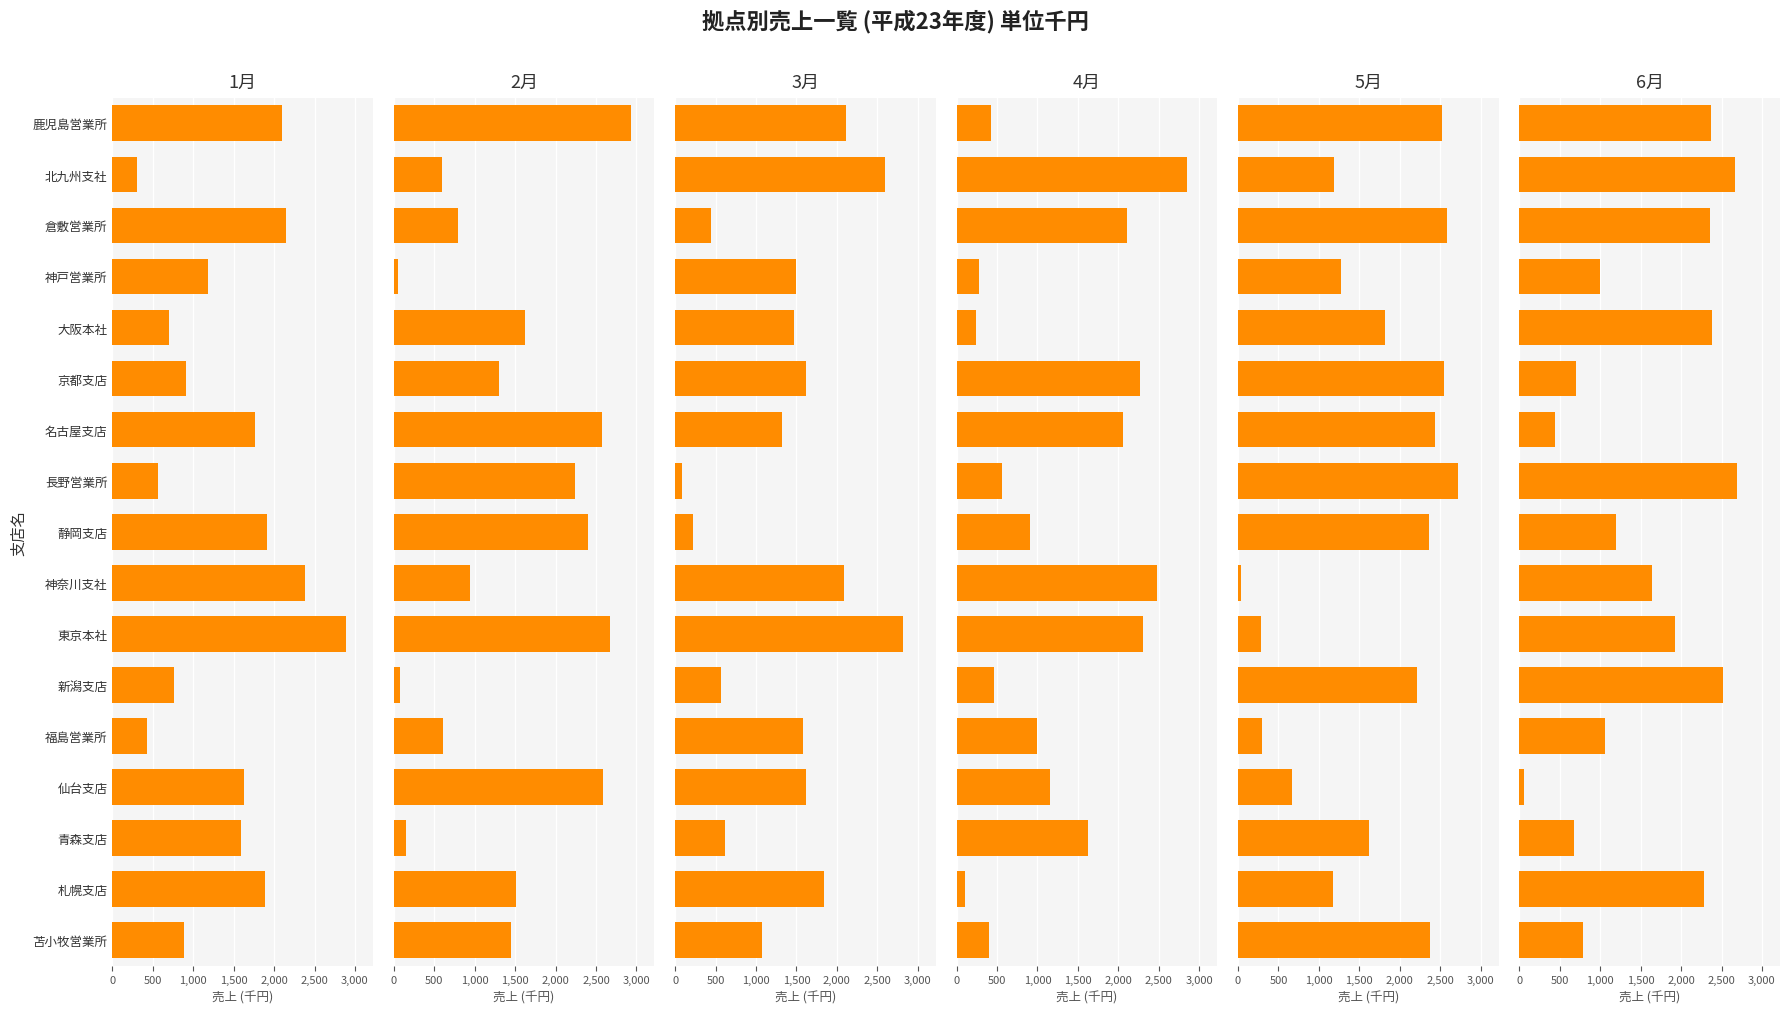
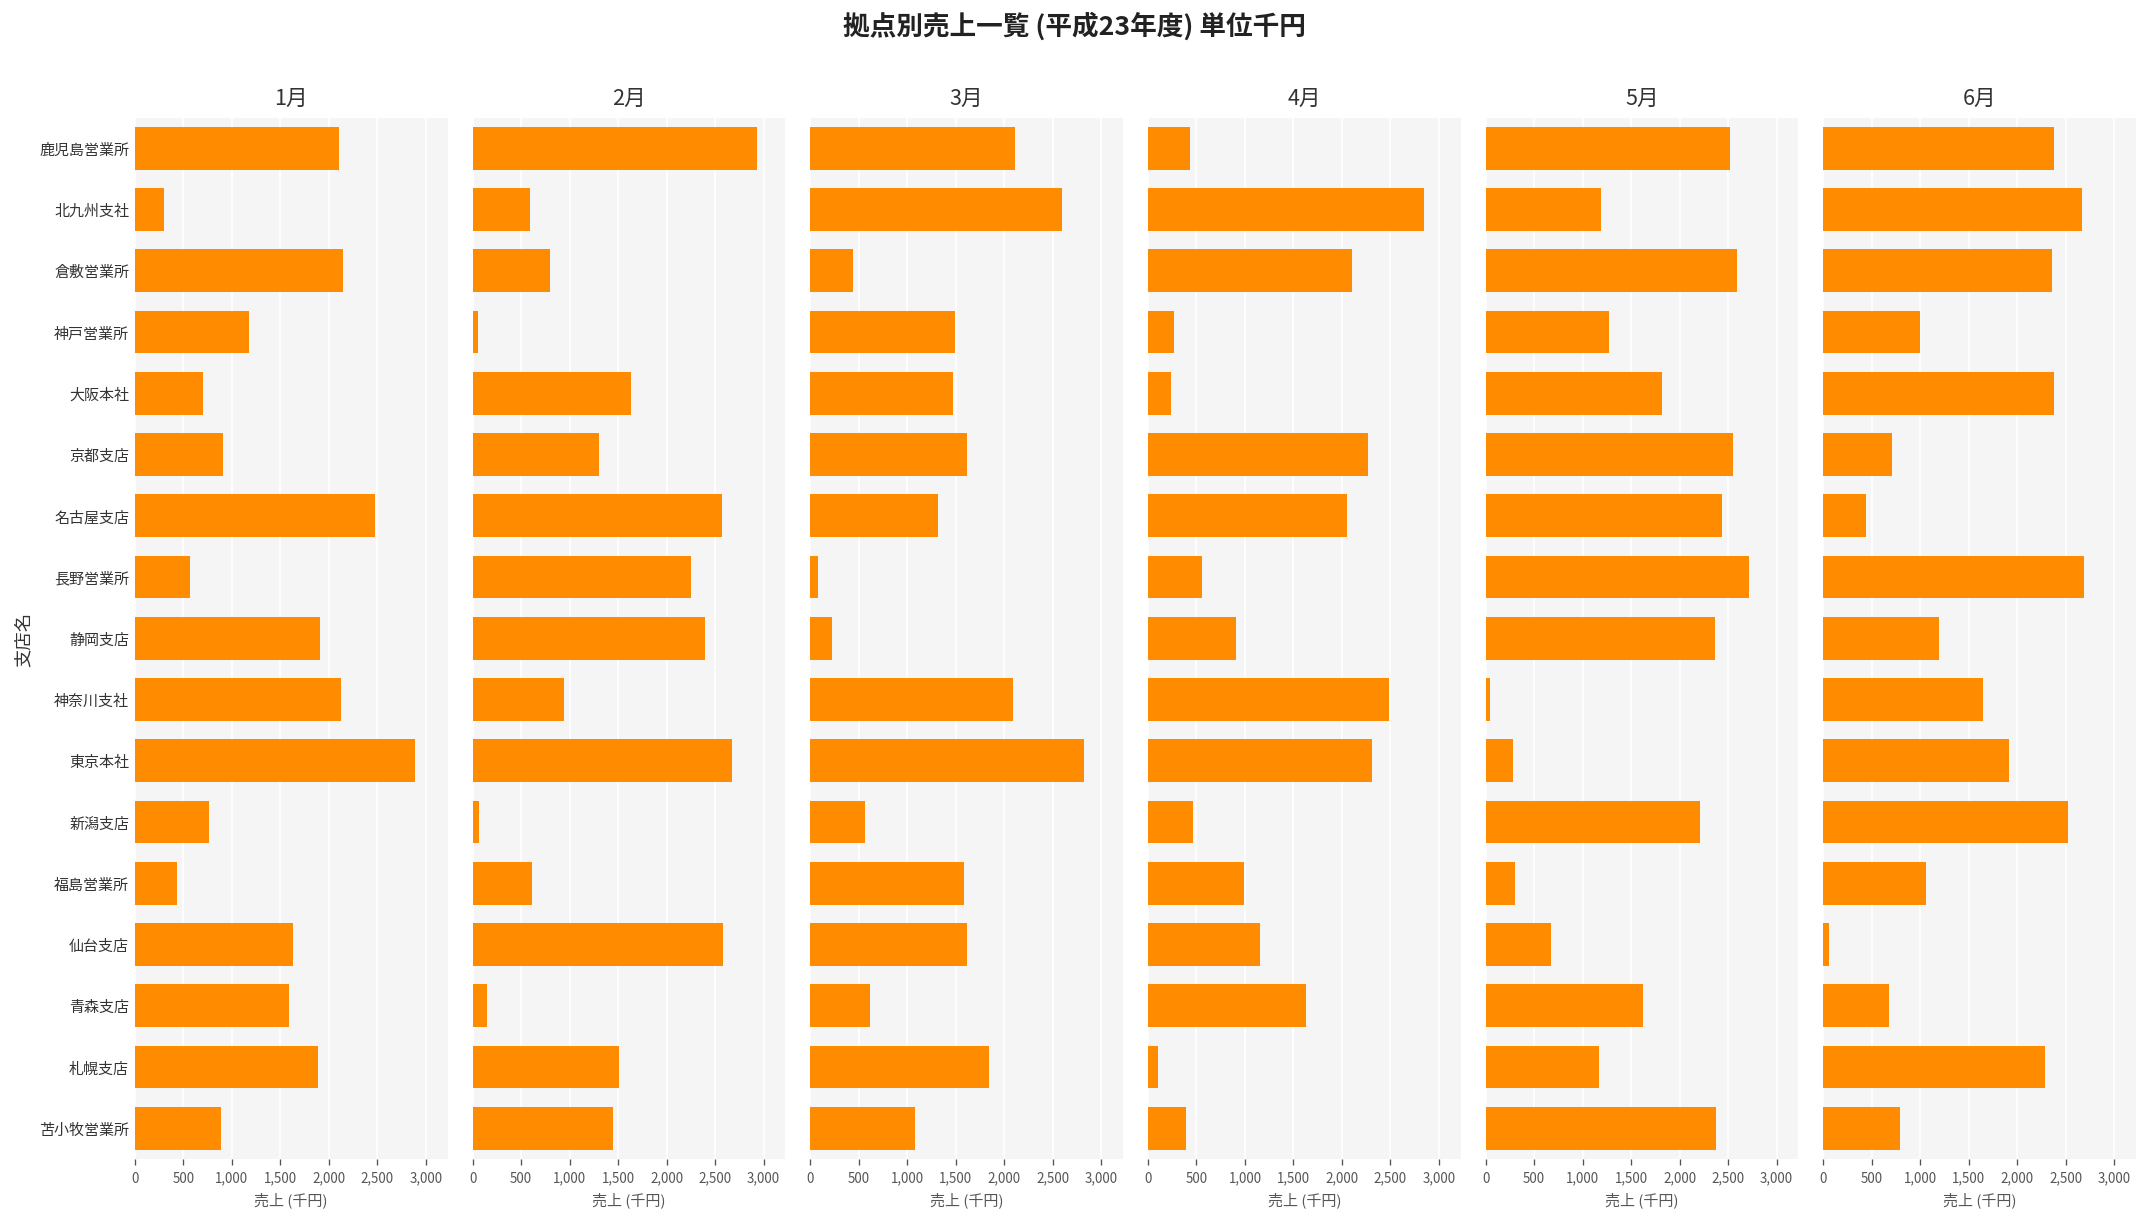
1月, 名古屋支店: 1,800 -> 2,500
1月, 神奈川支社: 2,400 -> 2,100
